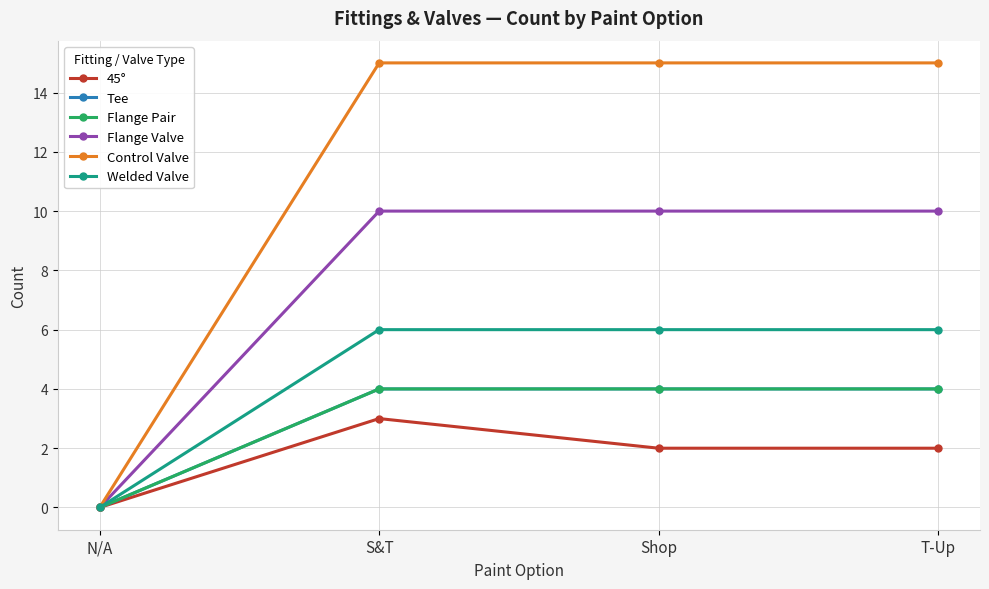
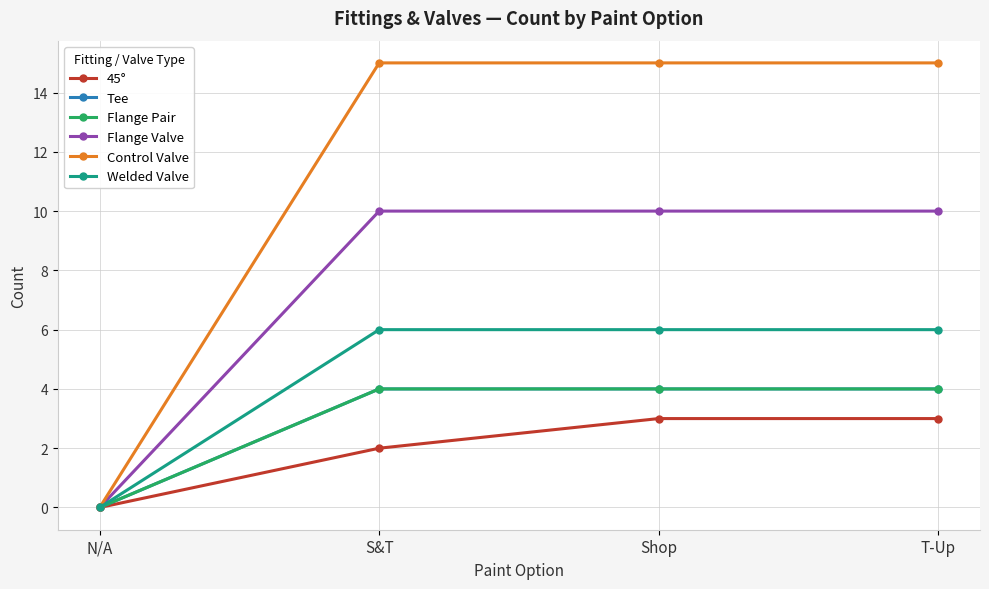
45°, S&T: 3 -> 2
45°, Shop: 2 -> 3
45°, T-Up: 2 -> 3
